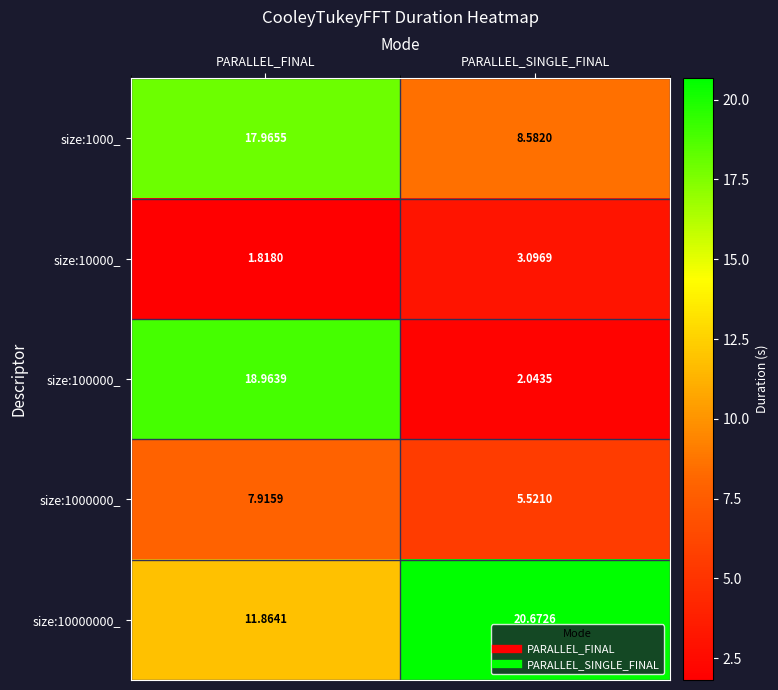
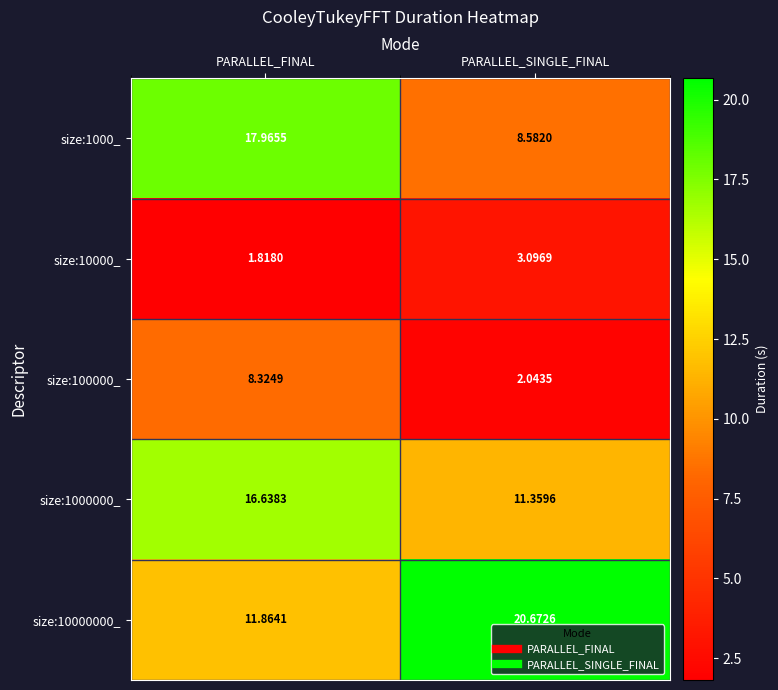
size:100000_, PARALLEL_FINAL: 18.9639 -> 8.3249
size:1000000_, PARALLEL_FINAL: 7.9159 -> 16.6383
size:1000000_, PARALLEL_SINGLE_FINAL: 5.5210 -> 11.3596
